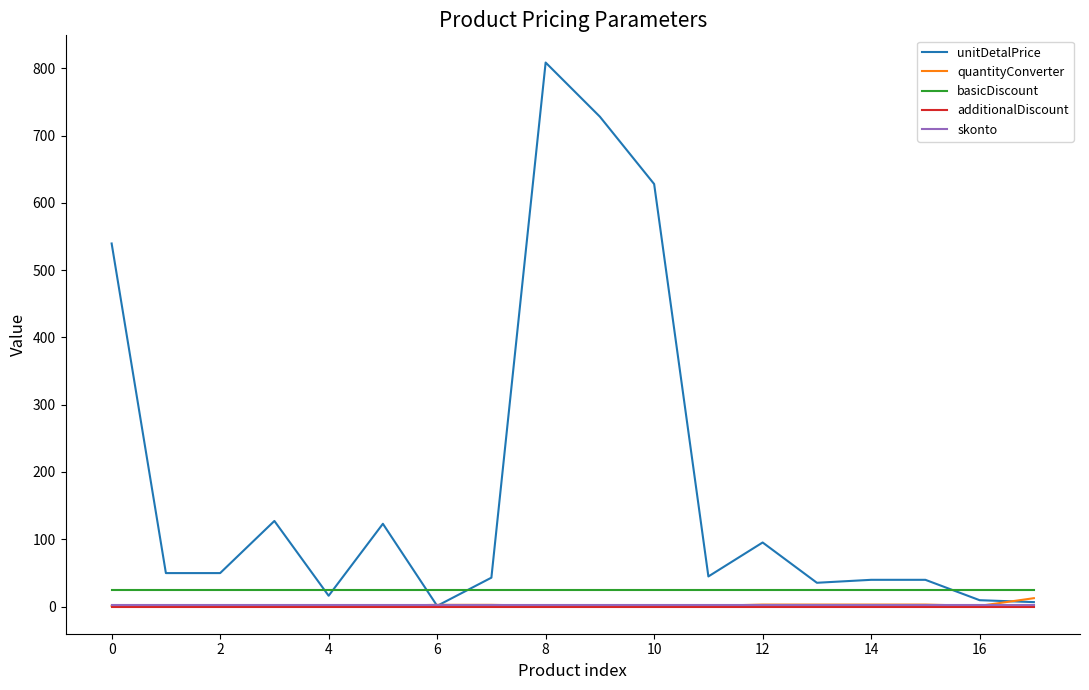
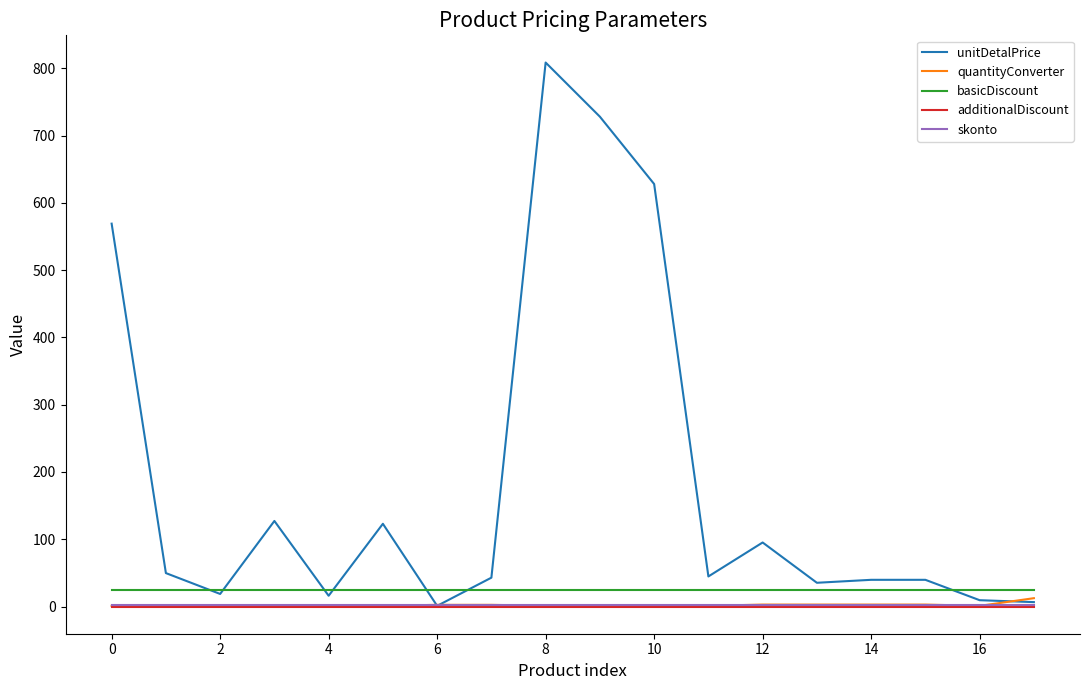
unitDetalPrice, 0: 540 -> 570
unitDetalPrice, 2: 50 -> 20
